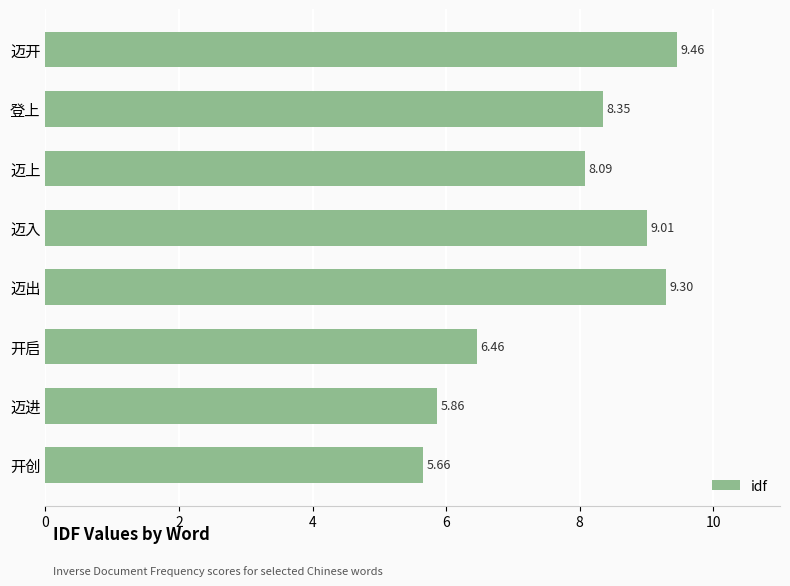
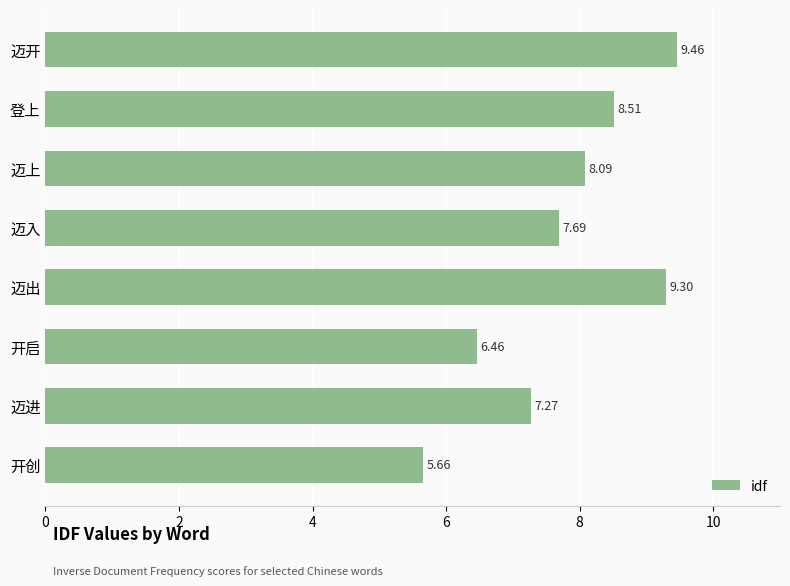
登上: 8.35 -> 8.51
迈入: 9.01 -> 7.69
迈进: 5.86 -> 7.27
